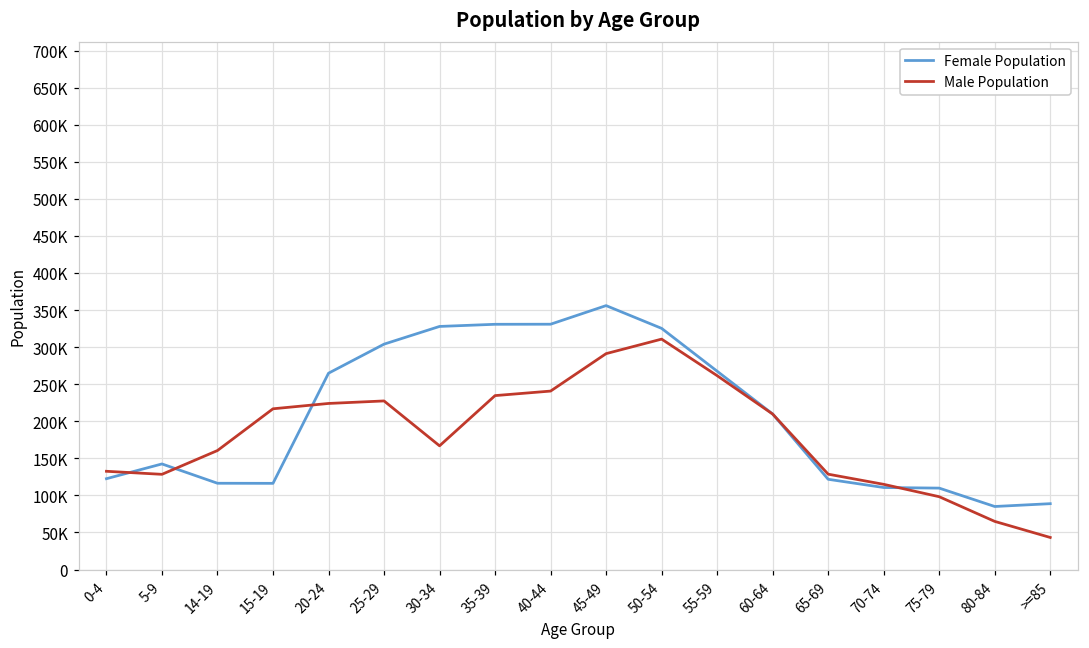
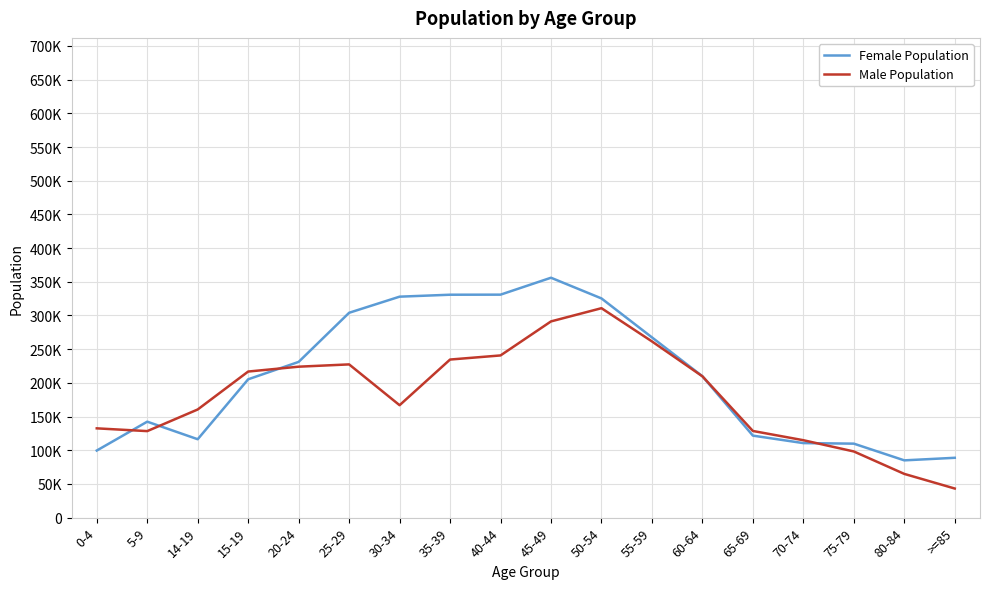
Female Population, 0-4: 120000 -> 100000
Female Population, 15-19: 120000 -> 210000
Female Population, 20-24: 260000 -> 230000
